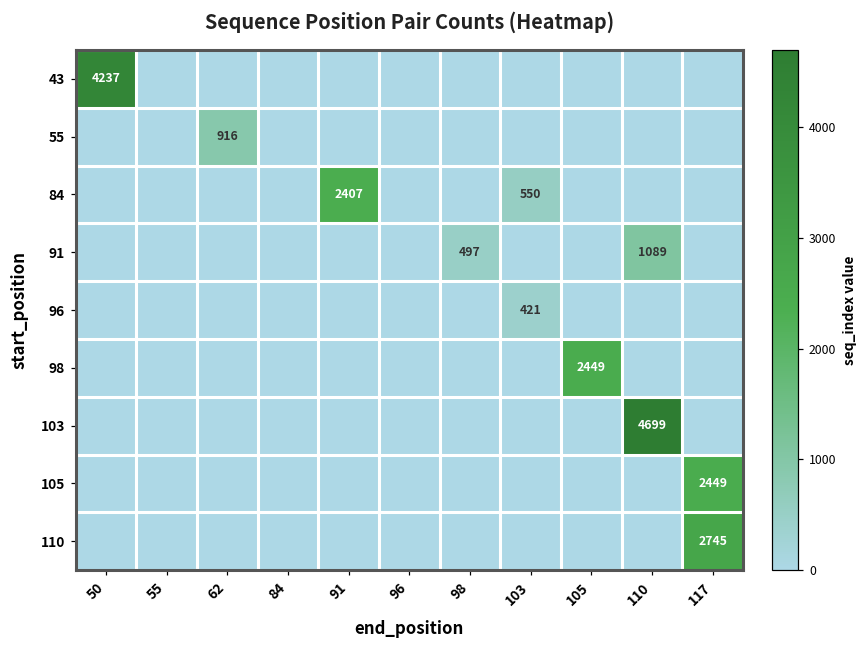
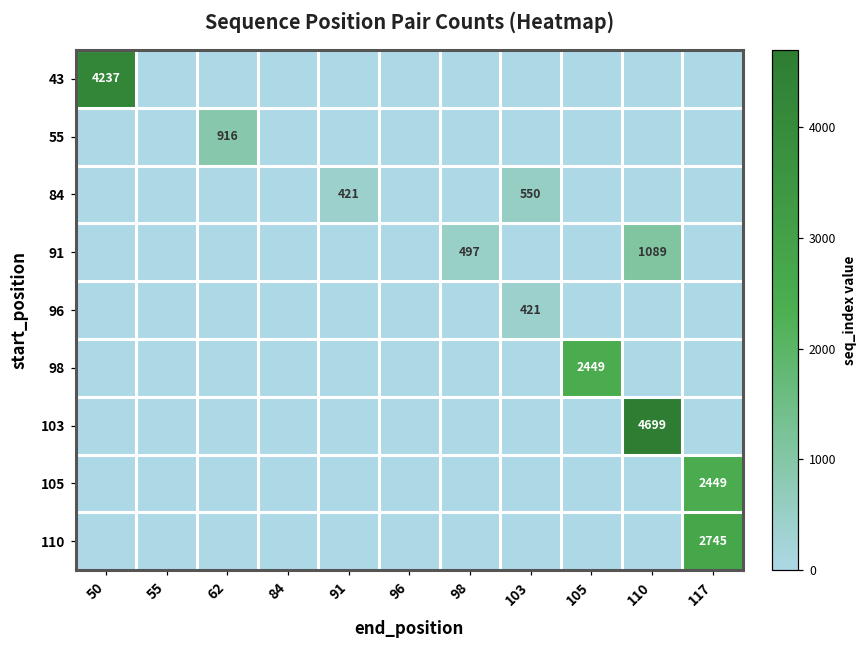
84, 91: 2407 -> 421
